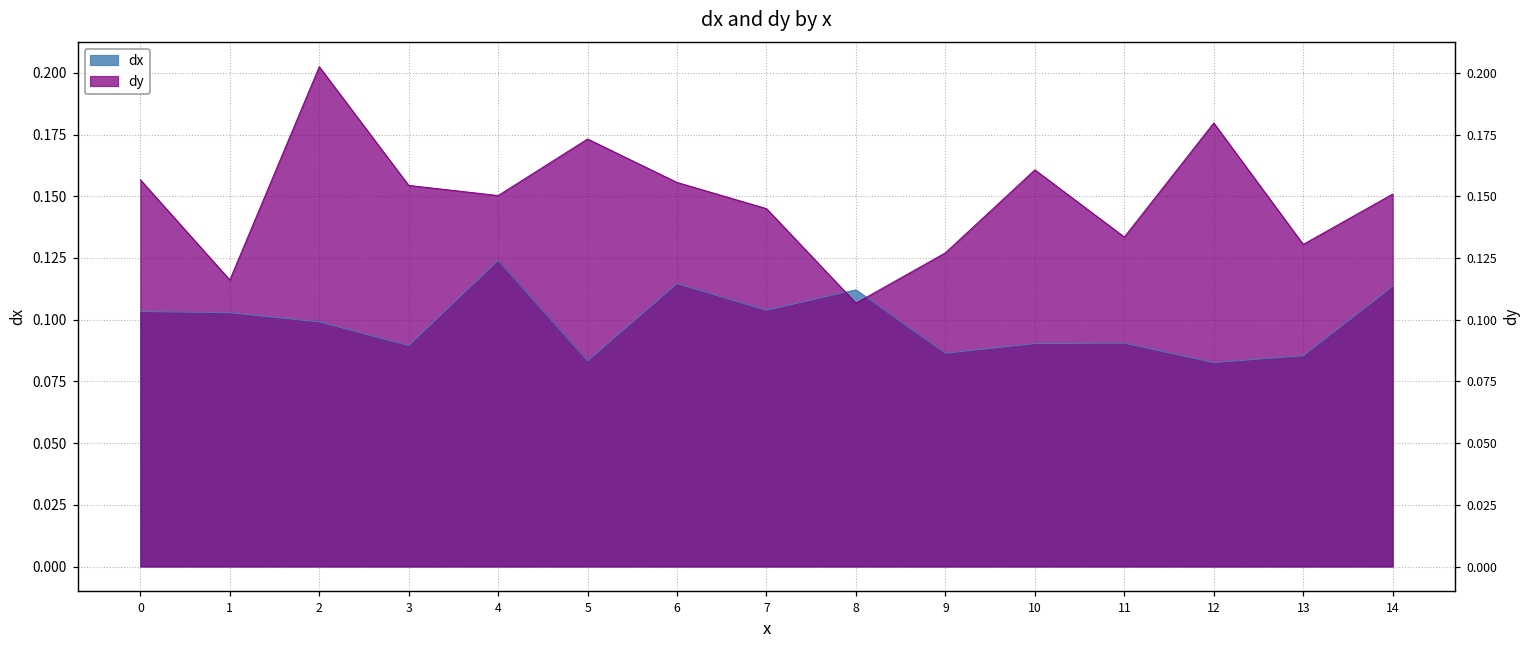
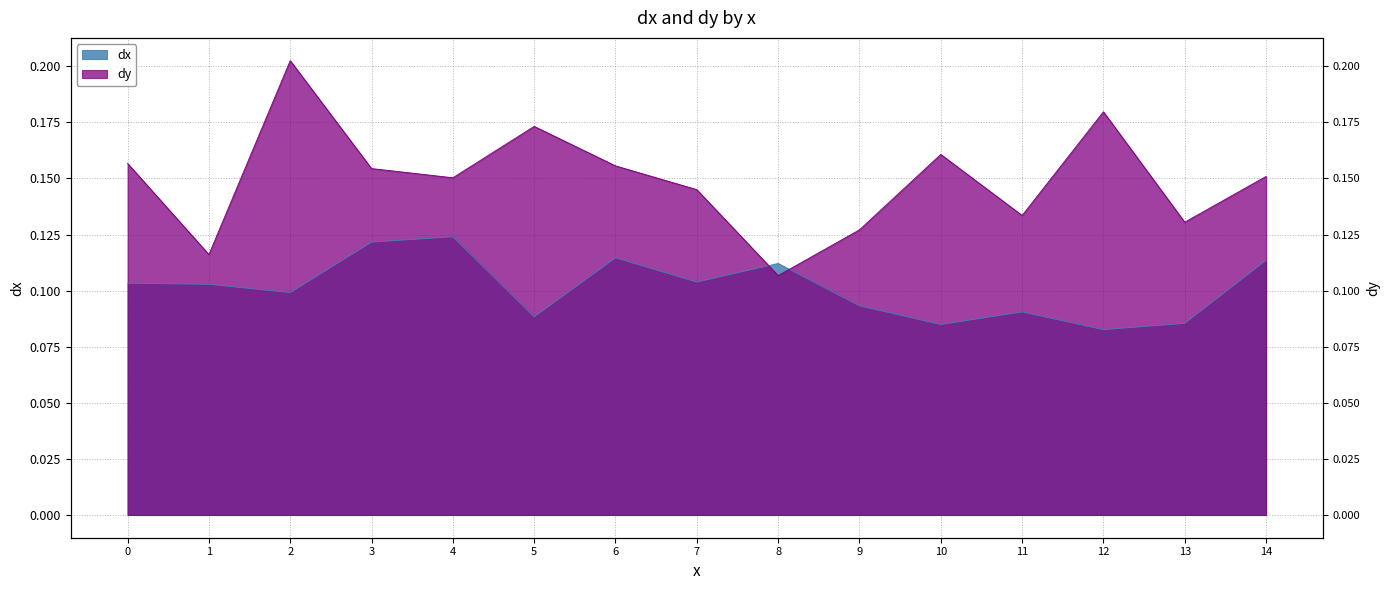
dx, 3: 0.090 -> 0.122
dx, 5: 0.083 -> 0.088
dx, 9: 0.086 -> 0.093
dx, 10: 0.090 -> 0.085
